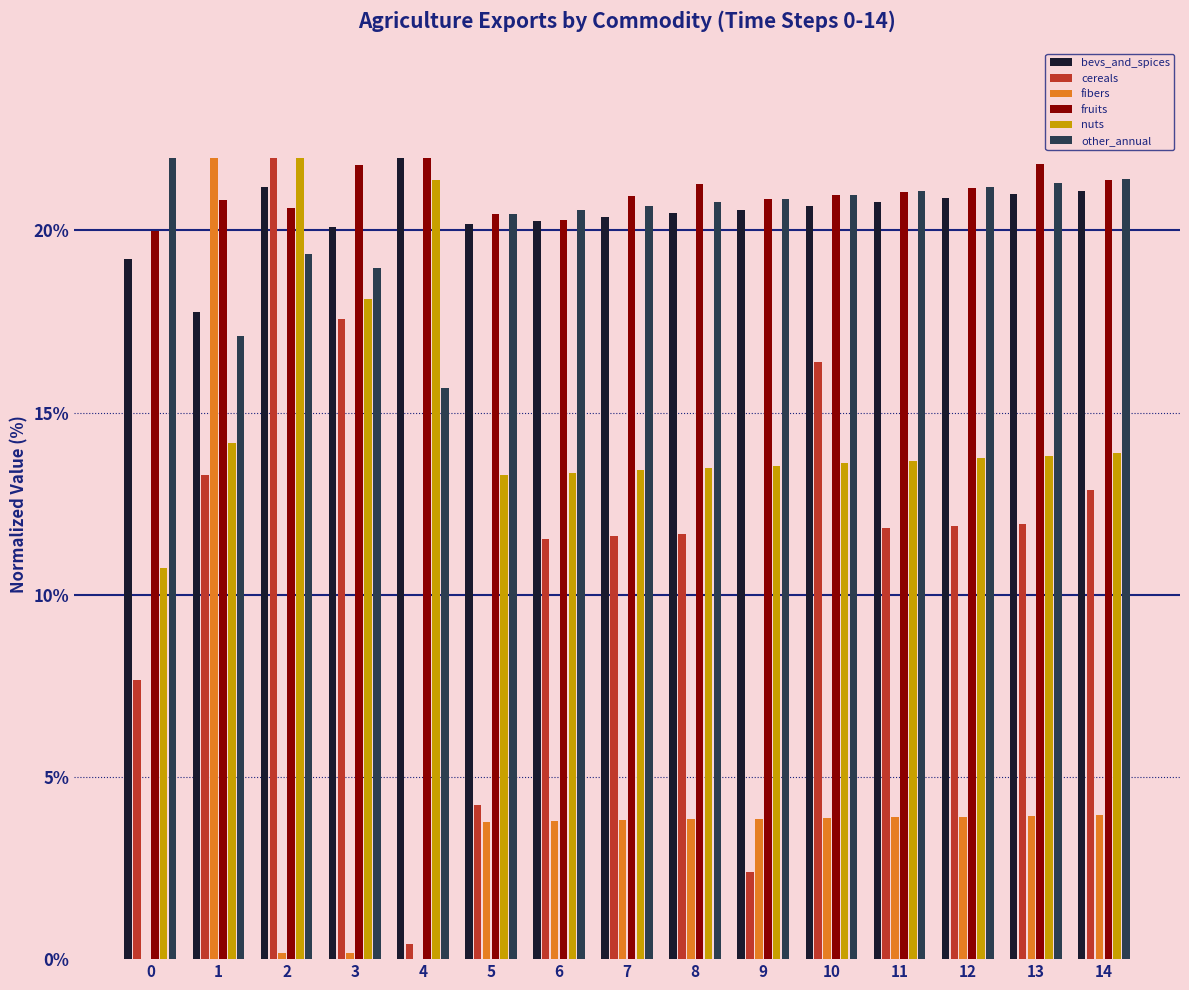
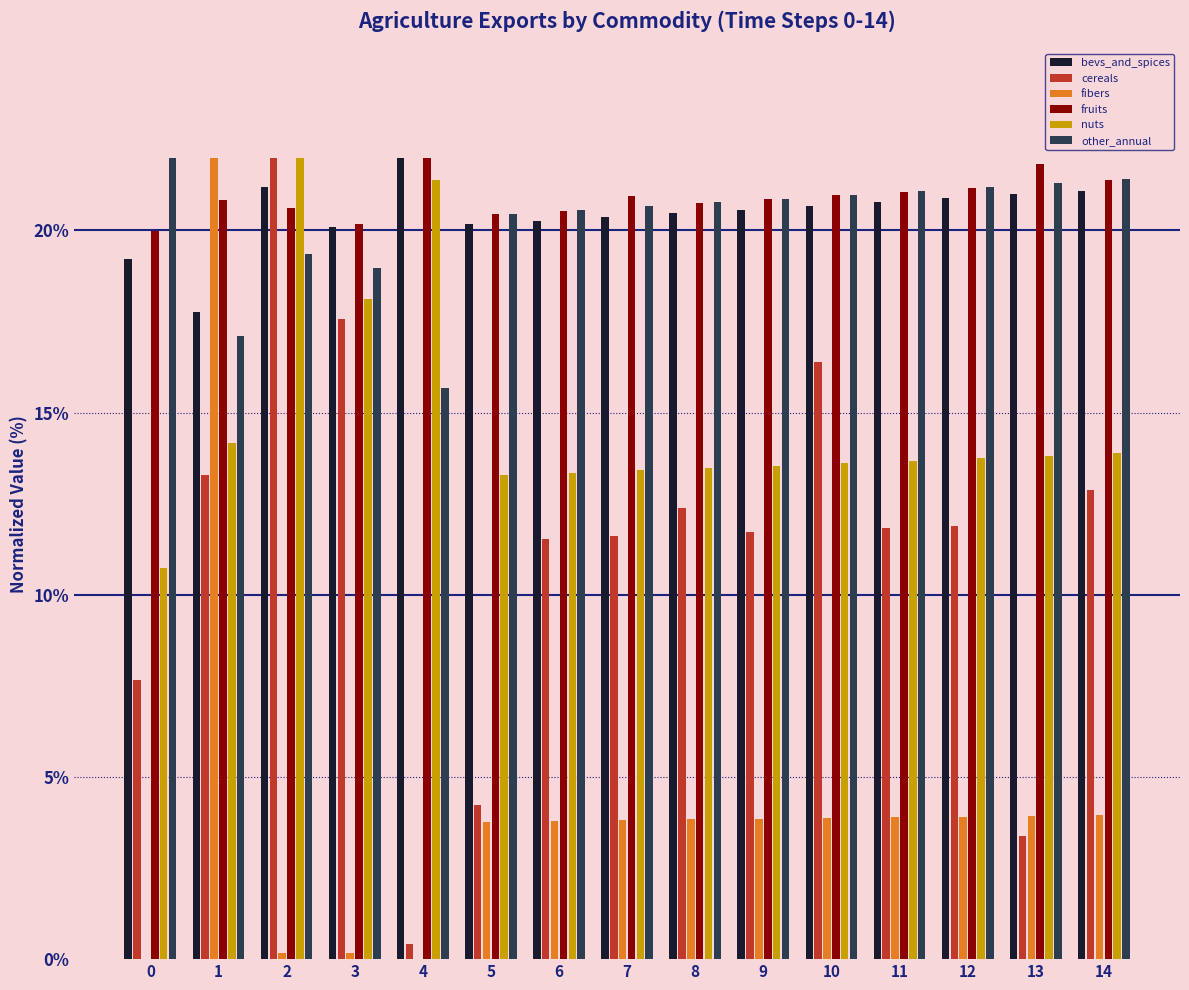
fruits, 3: 21.8% -> 20.2%
fruits, 6: 20.3% -> 20.5%
cereals, 8: 11.7% -> 12.4%
fruits, 8: 21.3% -> 20.8%
cereals, 9: 2.4% -> 11.7%
cereals, 13: 12.0% -> 3.4%
